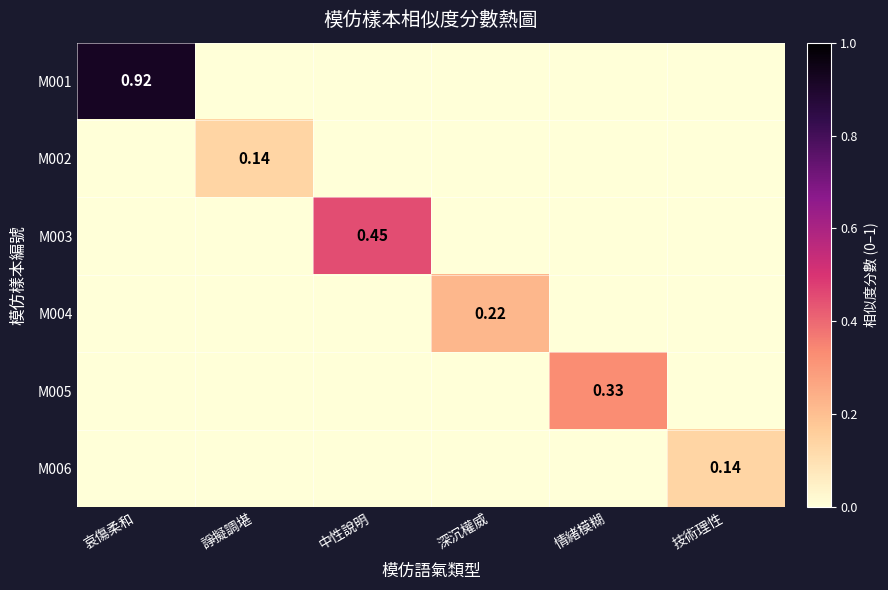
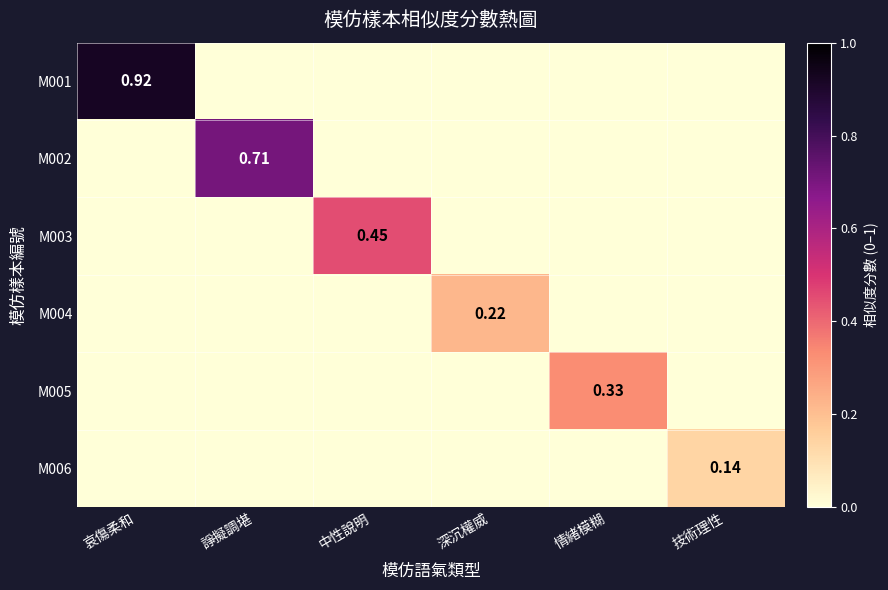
M002, 諍擬調堪: 0.14 -> 0.71
